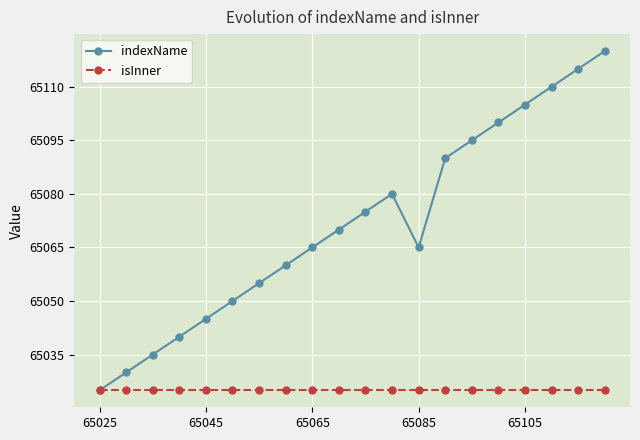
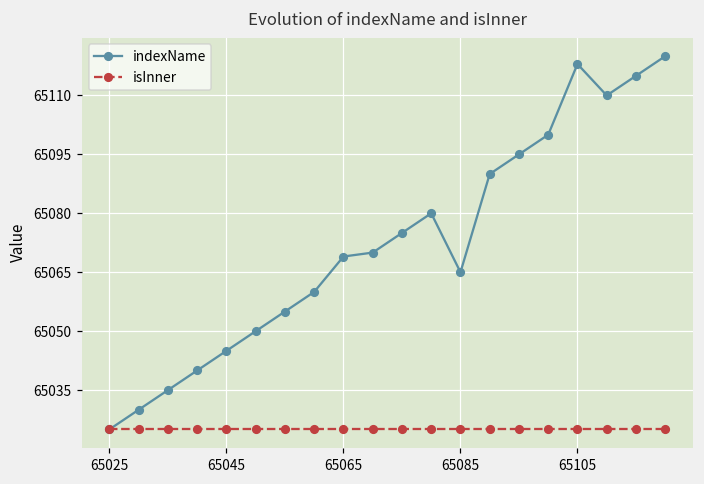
indexName, 65065: 65065 -> 65069
indexName, 65105: 65105 -> 65118
